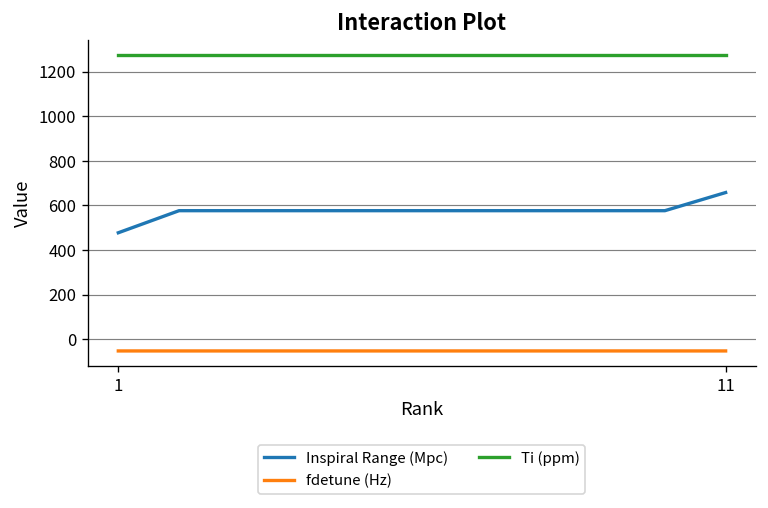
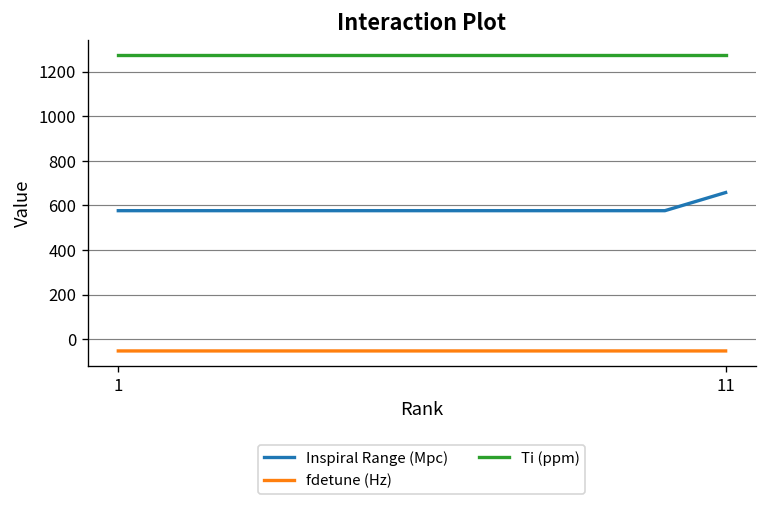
Inspiral Range (Mpc), 1: 480 -> 580
